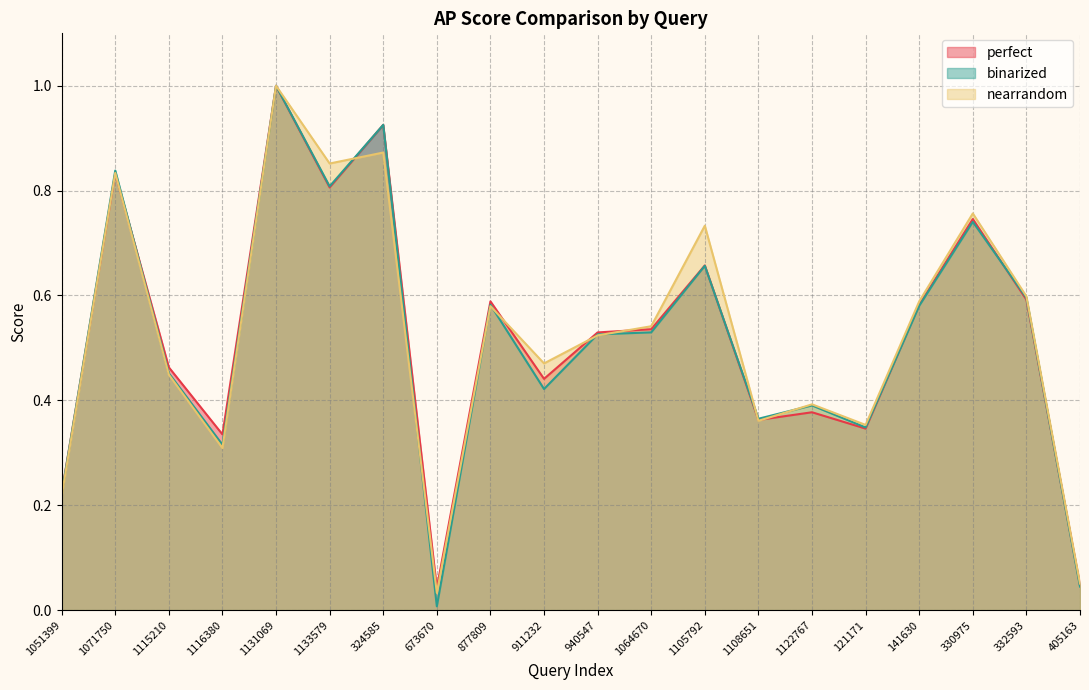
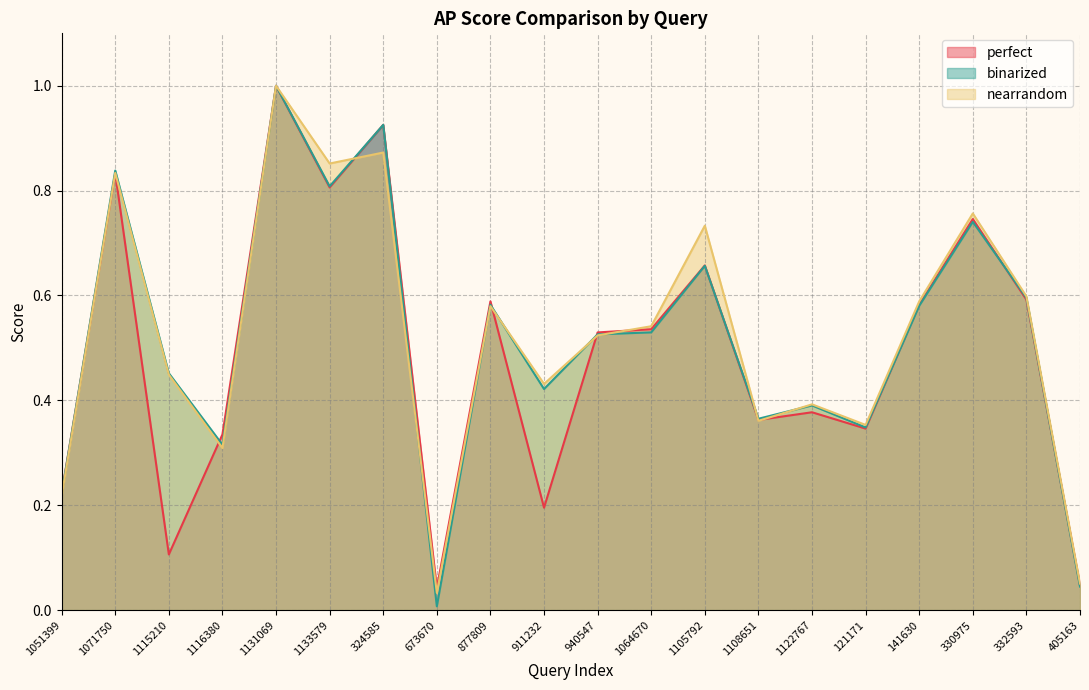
perfect, 1115210: 0.46 -> 0.11
perfect, 911232: 0.44 -> 0.20
nearrandom, 911232: 0.47 -> 0.43
